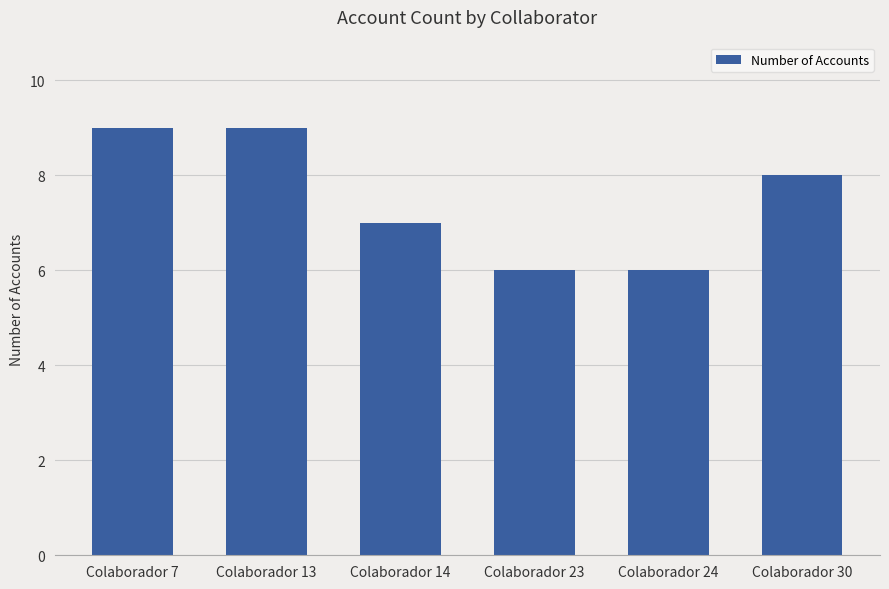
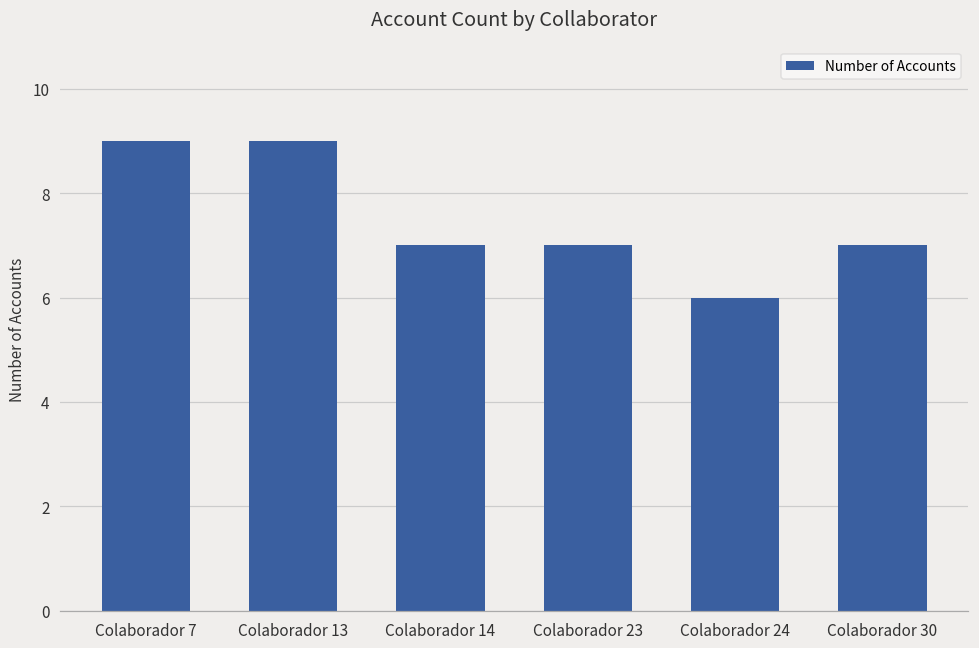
Colaborador 23: 6 -> 7
Colaborador 30: 8 -> 7
